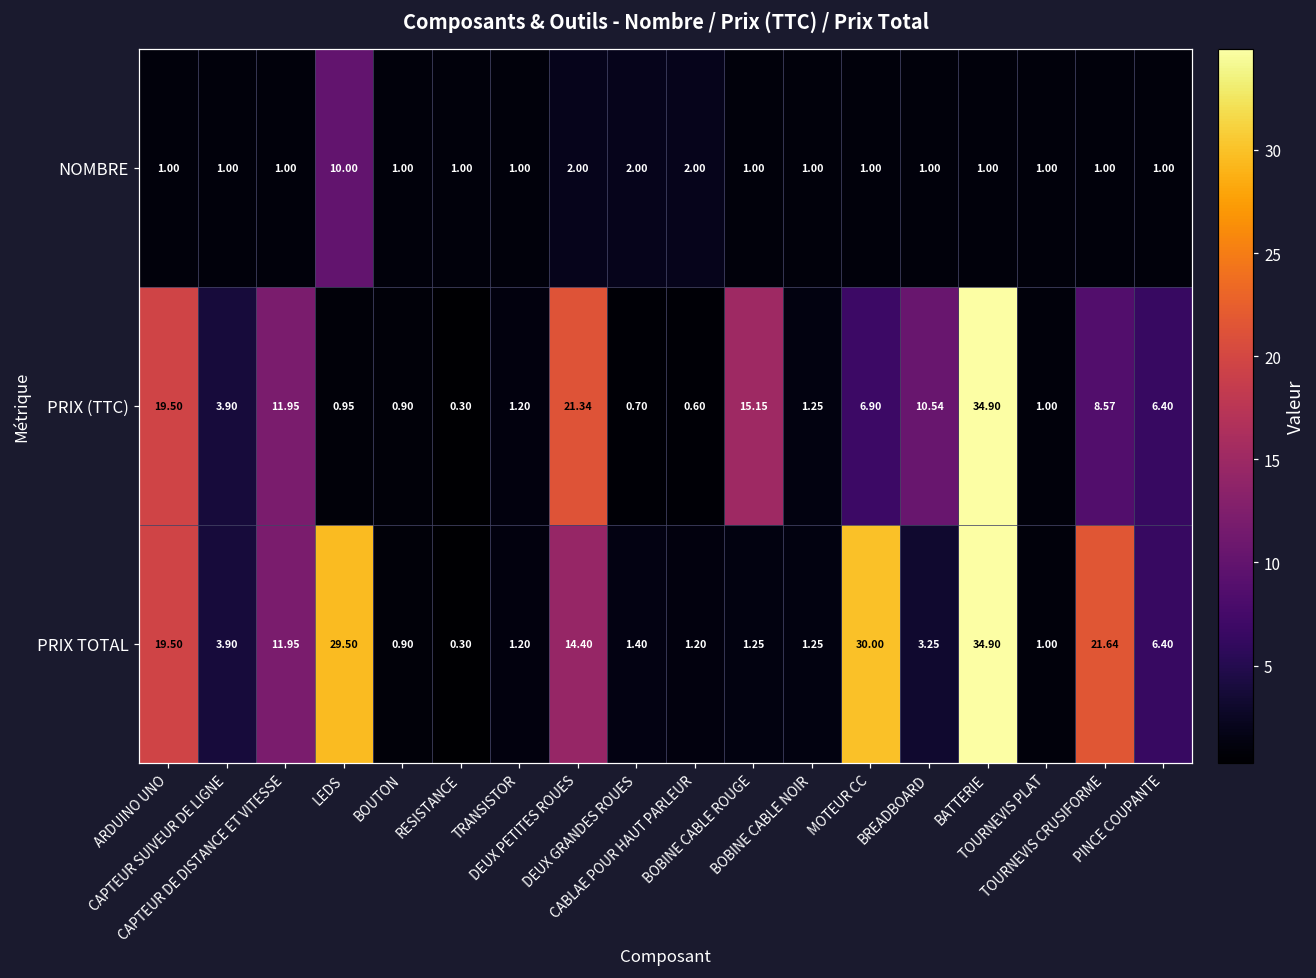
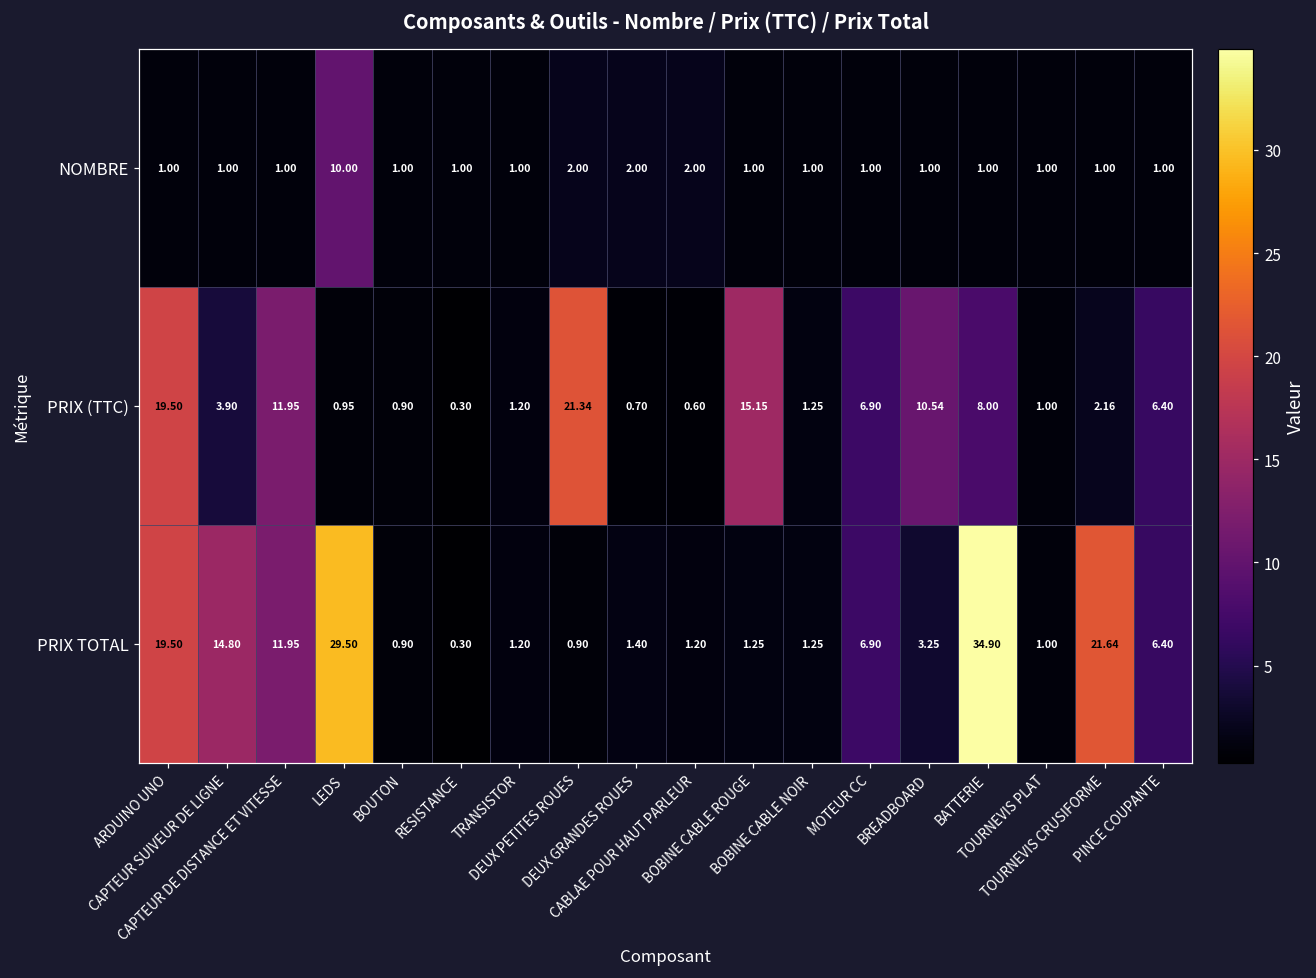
PRIX (TTC), BATTERIE: 34.90 -> 8.00
PRIX (TTC), TOURNEVIS CRUSIFORME: 8.57 -> 2.16
PRIX TOTAL, CAPTEUR SUIVEUR DE LIGNE: 3.90 -> 14.80
PRIX TOTAL, DEUX PETITES ROUES: 14.40 -> 0.90
PRIX TOTAL, MOTEUR CC: 30.00 -> 6.90
